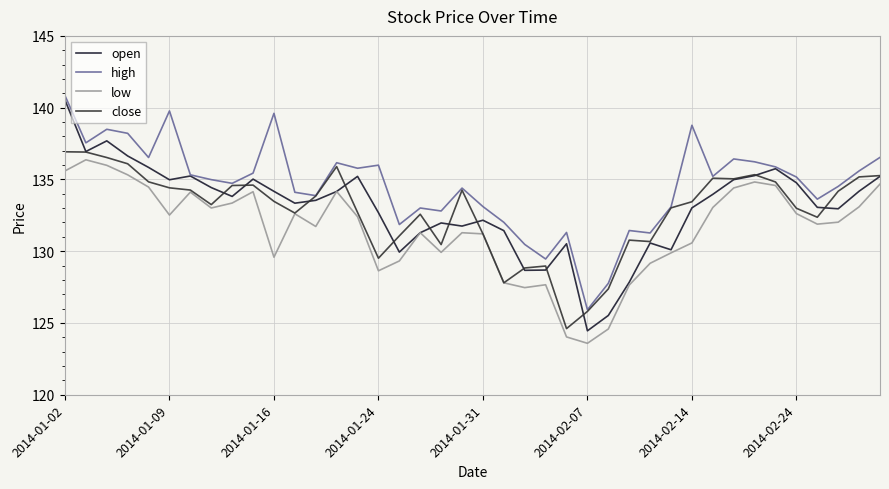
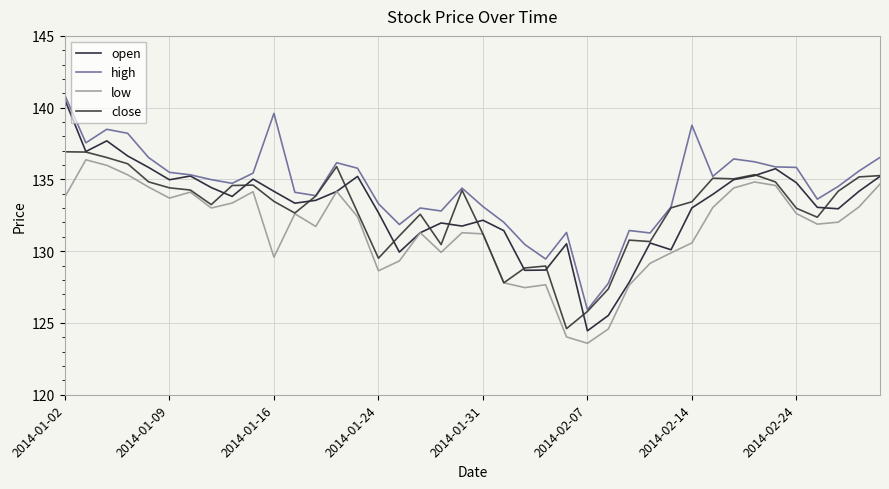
low, 2014-01-02: 135.6 -> 133.8
high, 2014-01-09: 139.8 -> 135.5
low, 2014-01-09: 132.5 -> 133.7
high, 2014-01-24: 136.0 -> 133.3
high, 2014-02-24: 135.2 -> 135.8
